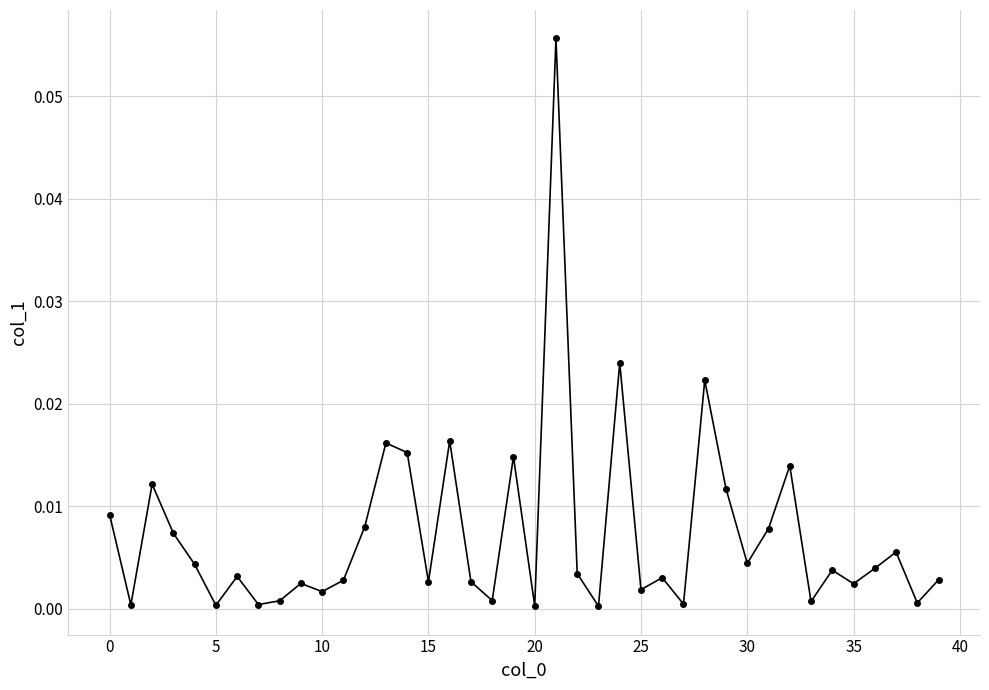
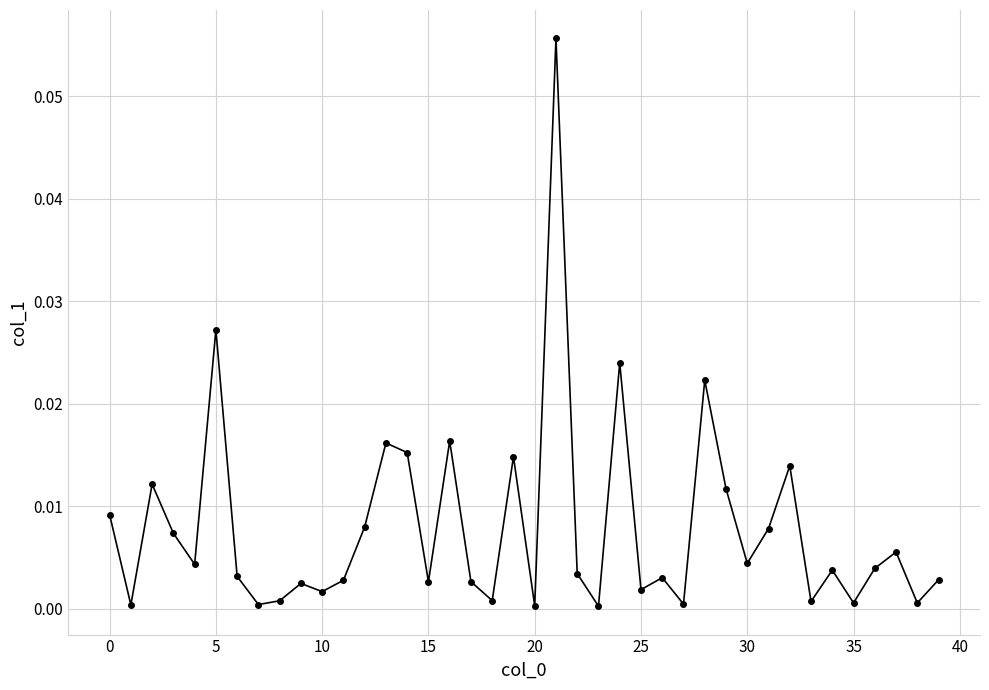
5: 0.0003 -> 0.0272
35: 0.0024 -> 0.0006
